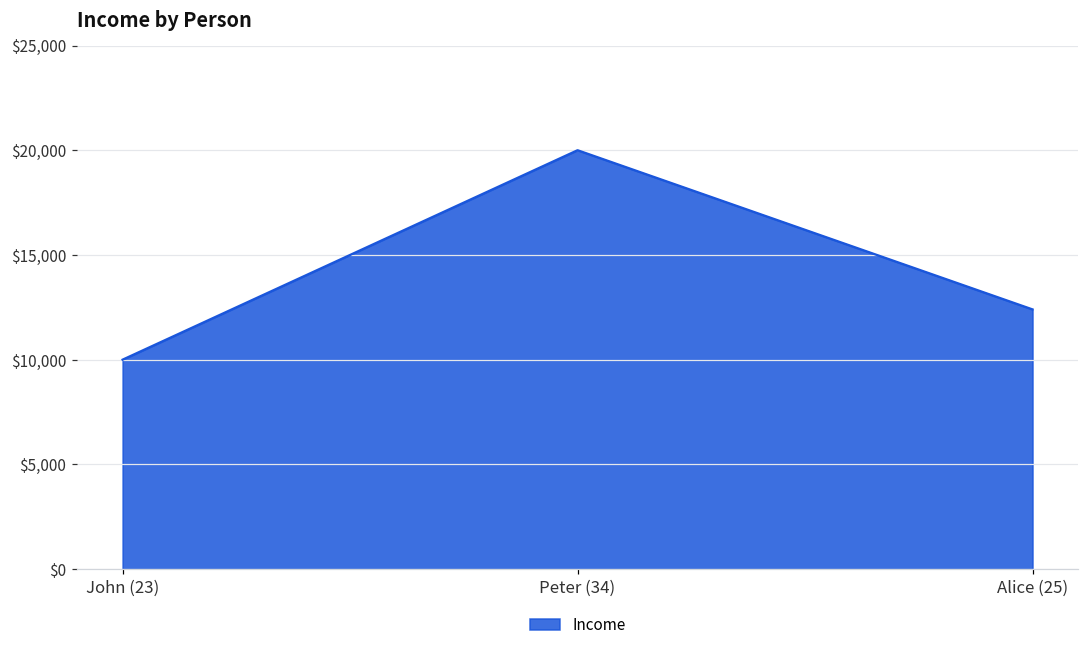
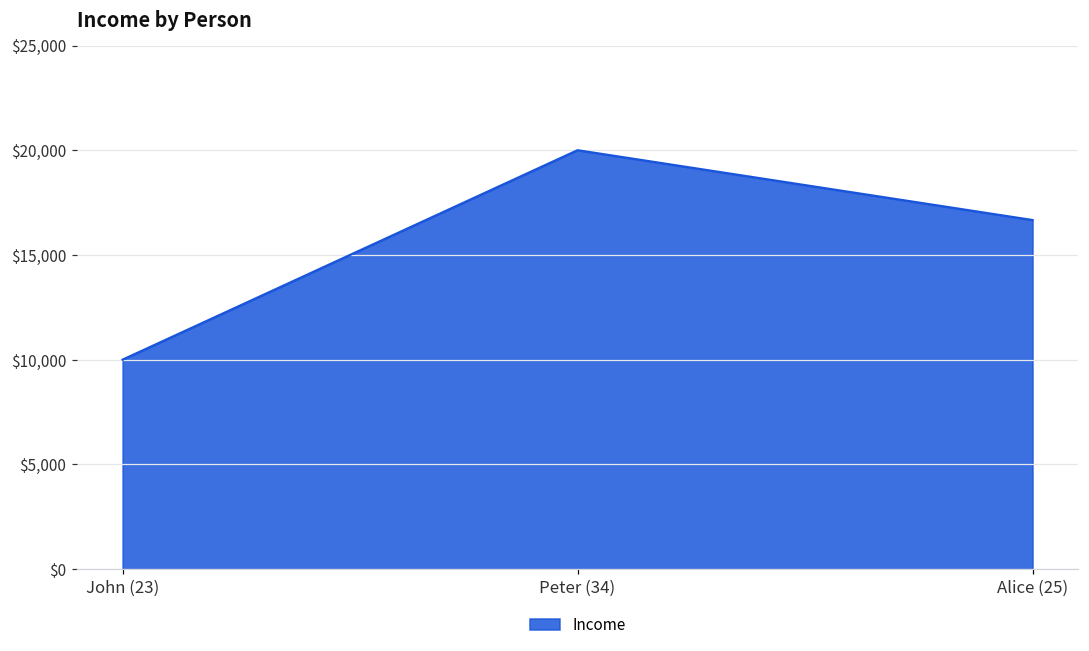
Alice (25): $12,400 -> $16,700
